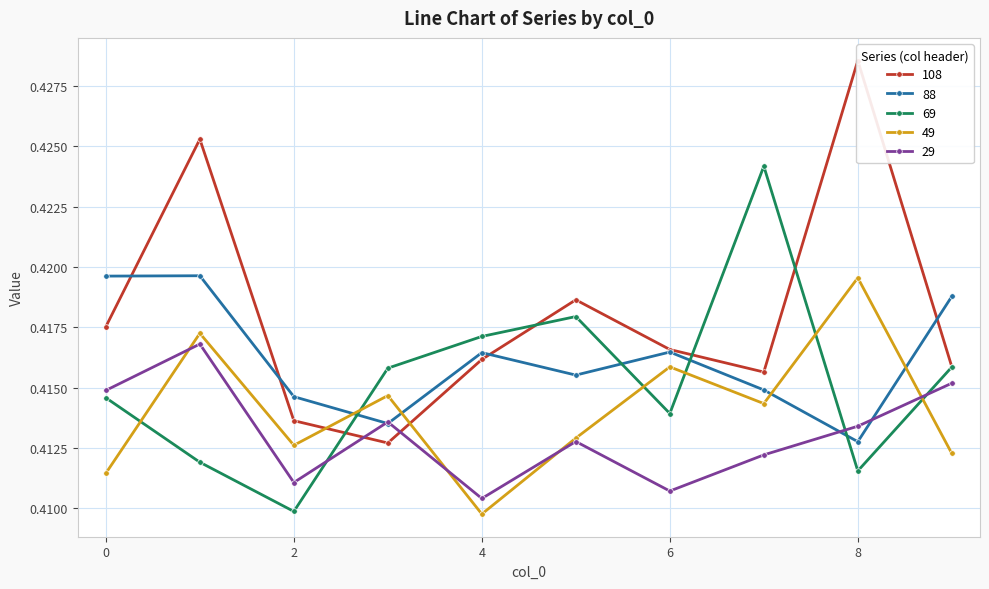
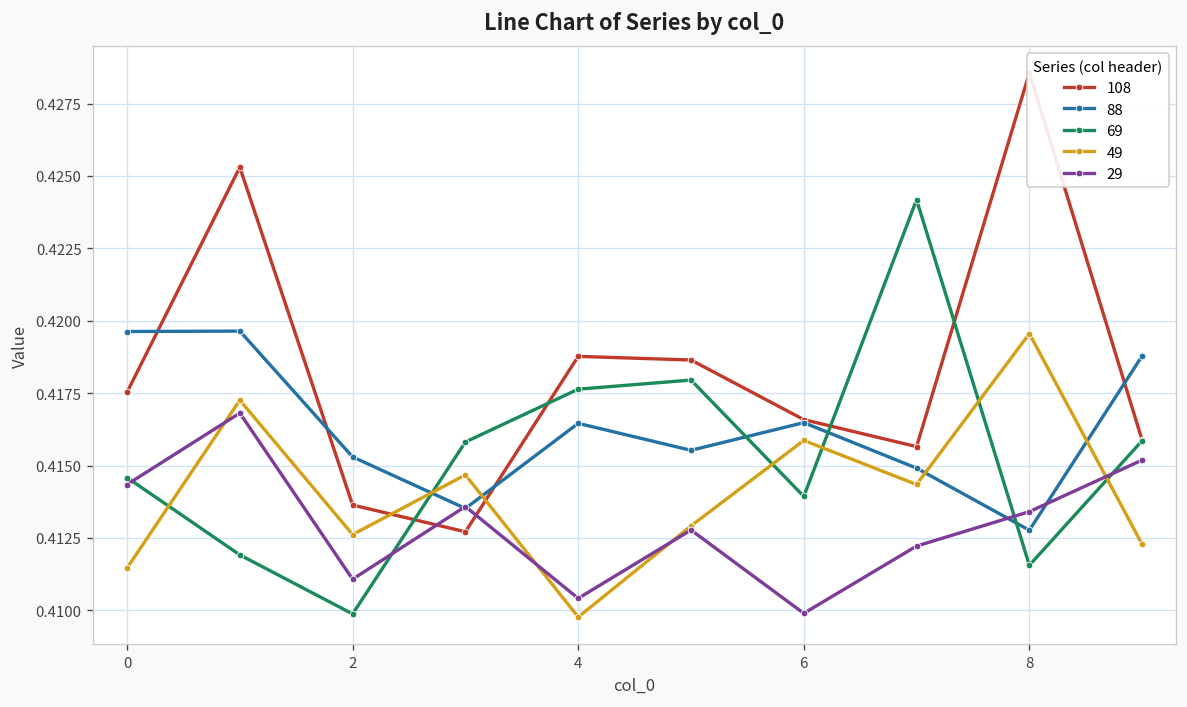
29, 0: 0.4149 -> 0.4143
88, 2: 0.4146 -> 0.4153
108, 4: 0.4162 -> 0.4188
69, 4: 0.4171 -> 0.4176
29, 6: 0.4107 -> 0.4099
